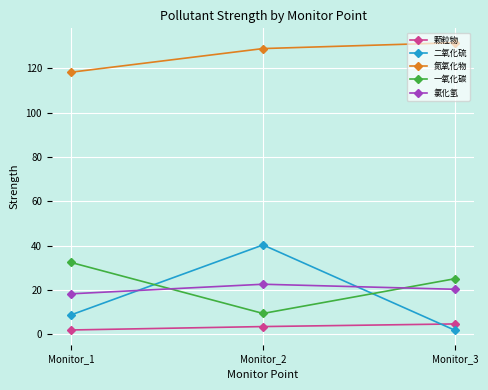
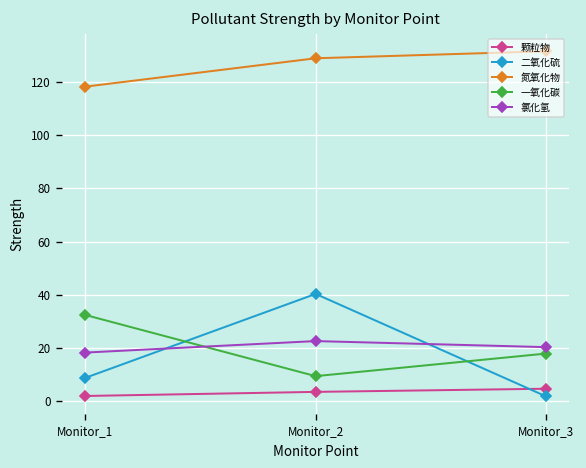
一氧化碳, Monitor_3: 25 -> 18
